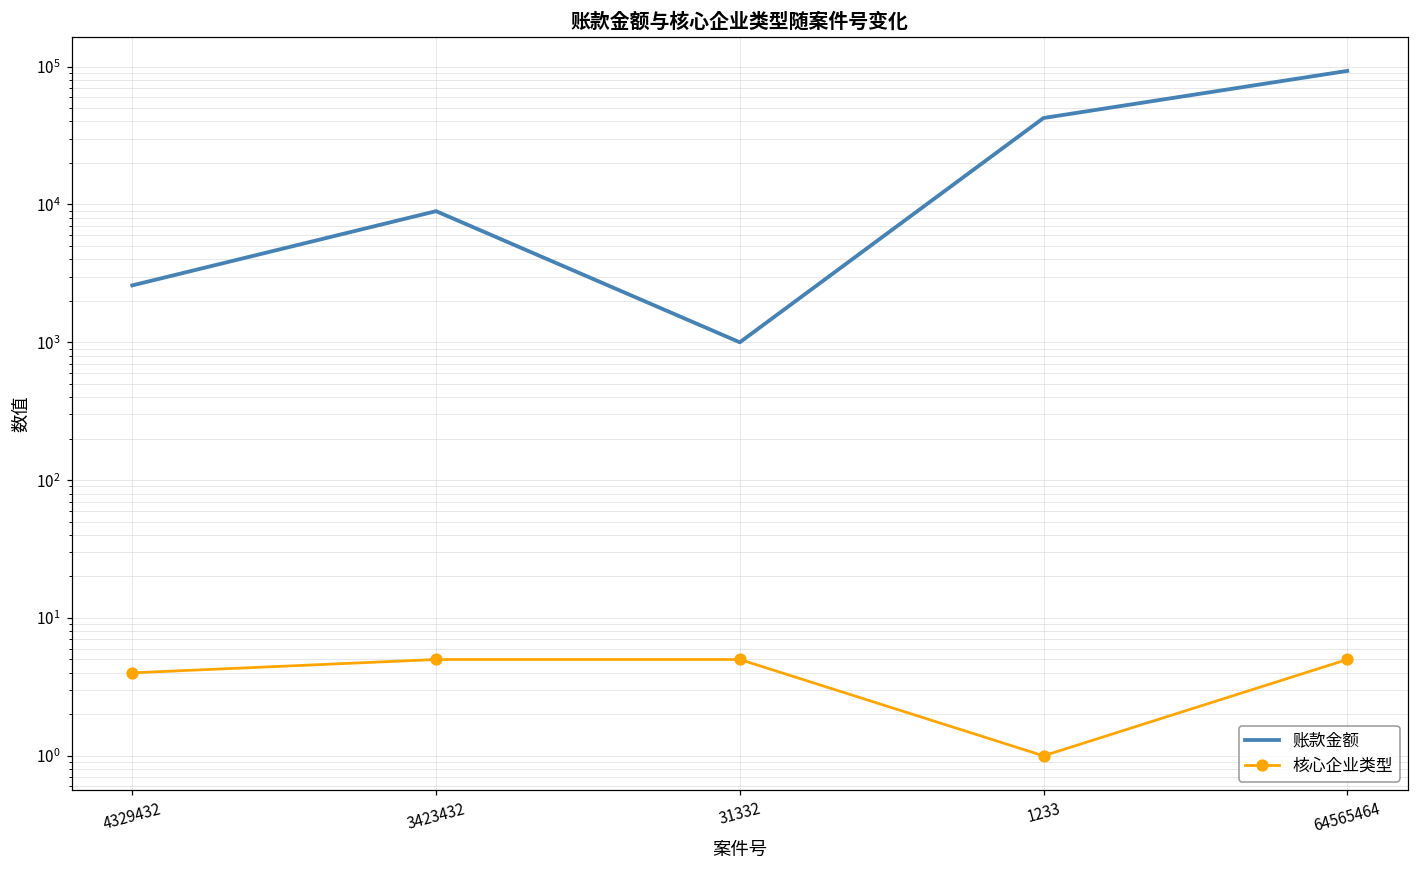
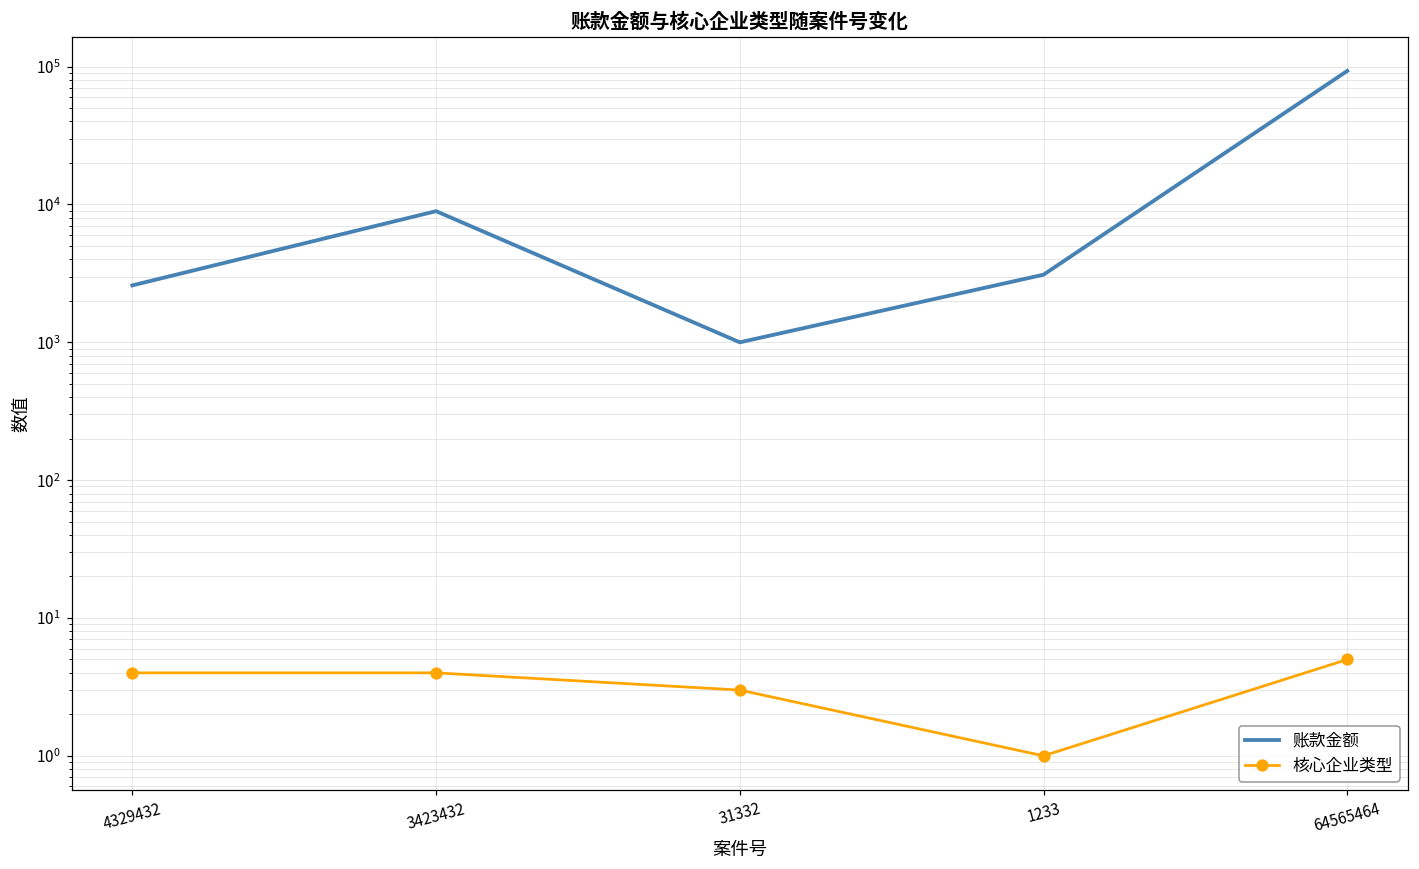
核心企业类型, 3423432: 5 -> 4
核心企业类型, 31332: 5 -> 3
账款金额, 1233: 42000 -> 3100
